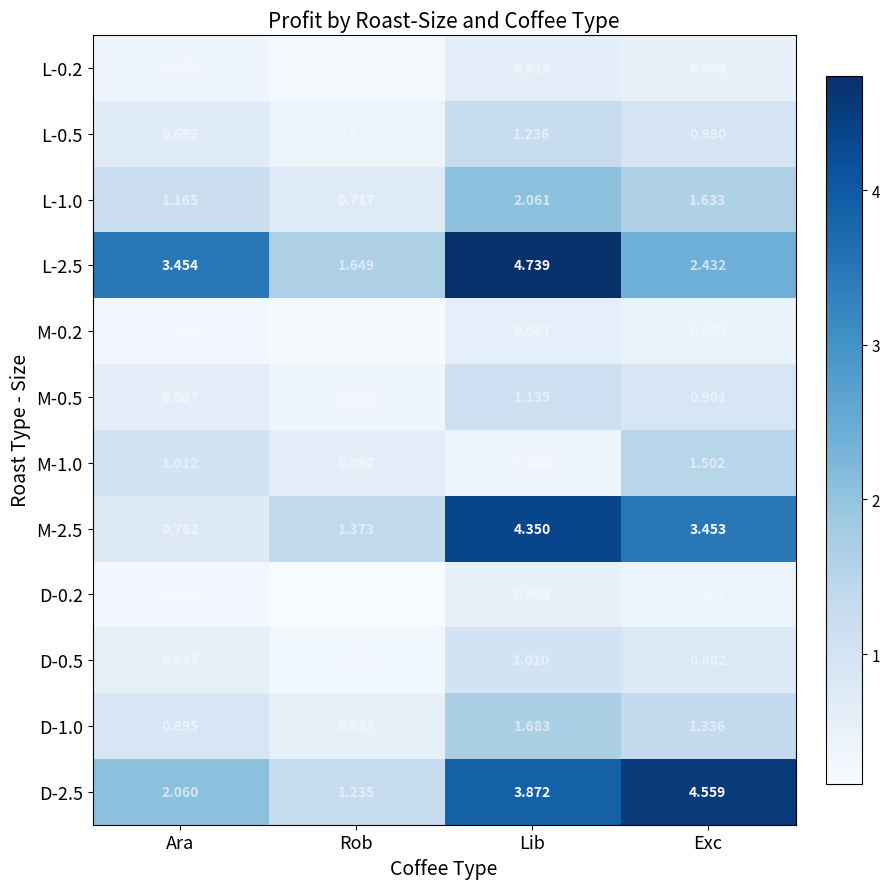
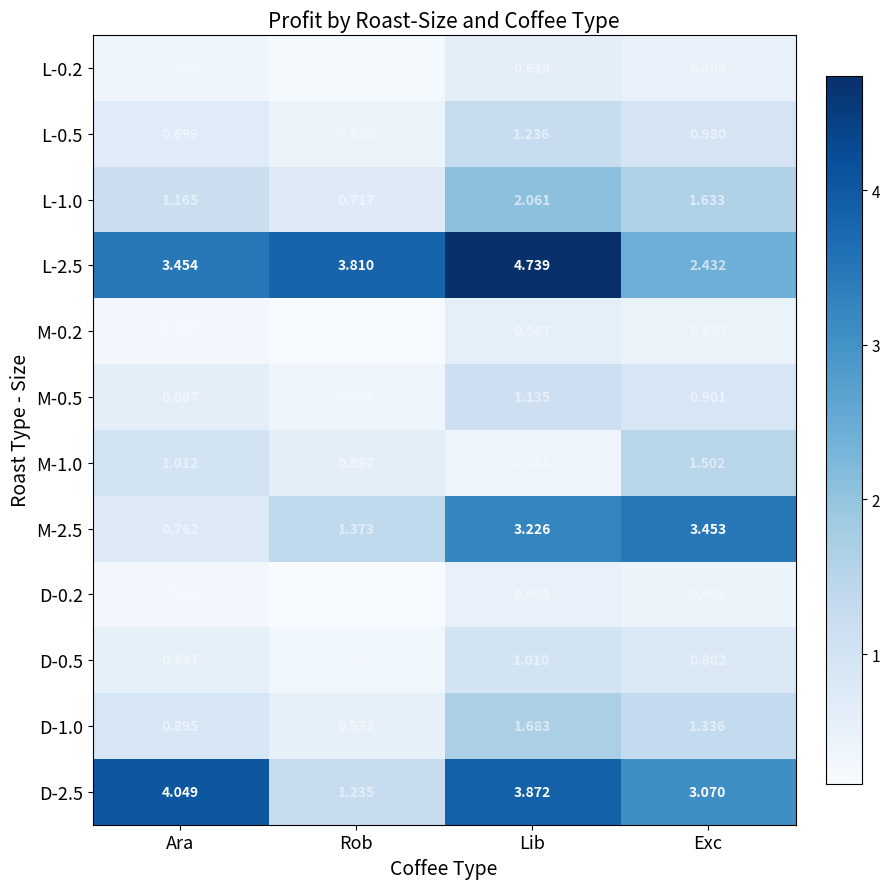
L-2.5, Rob: 1.649 -> 3.810
M-2.5, Lib: 4.350 -> 3.226
D-2.5, Ara: 2.060 -> 4.049
D-2.5, Exc: 4.559 -> 3.070
